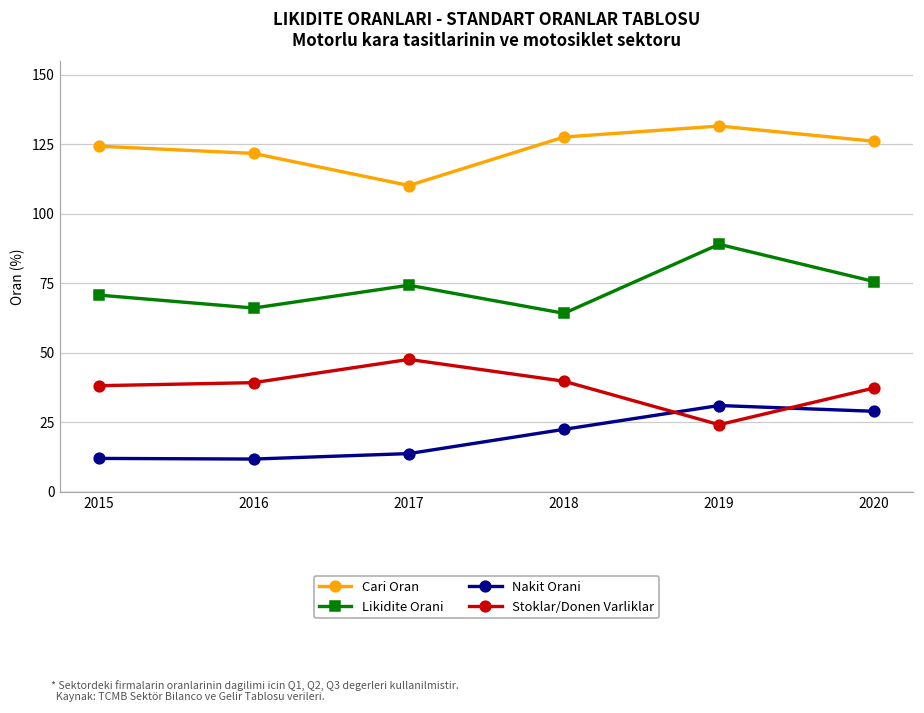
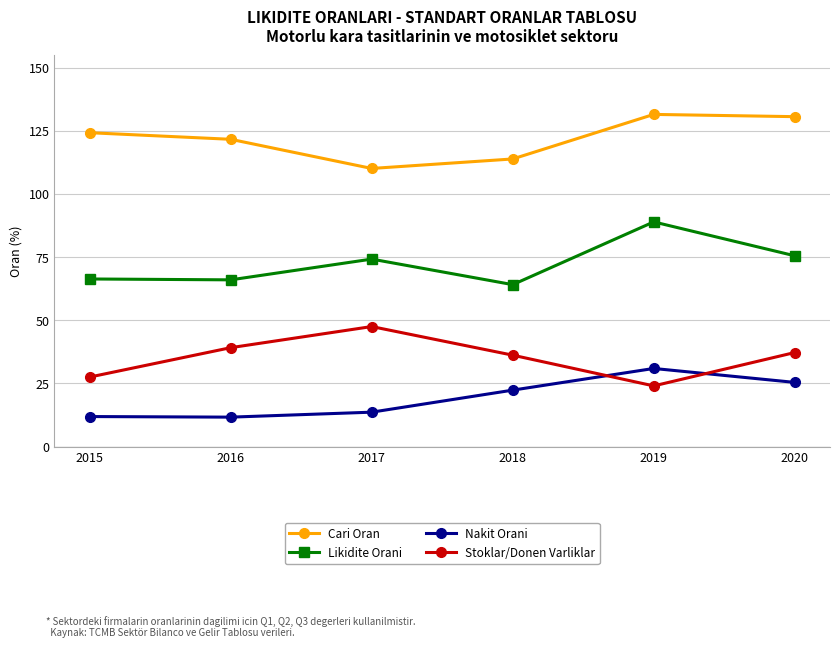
Likidite Orani, 2015: 71 -> 66
Stoklar/Donen Varliklar, 2015: 38 -> 28
Cari Oran, 2018: 128 -> 114
Stoklar/Donen Varliklar, 2018: 40 -> 36
Cari Oran, 2020: 126 -> 131
Nakit Orani, 2020: 29 -> 25
